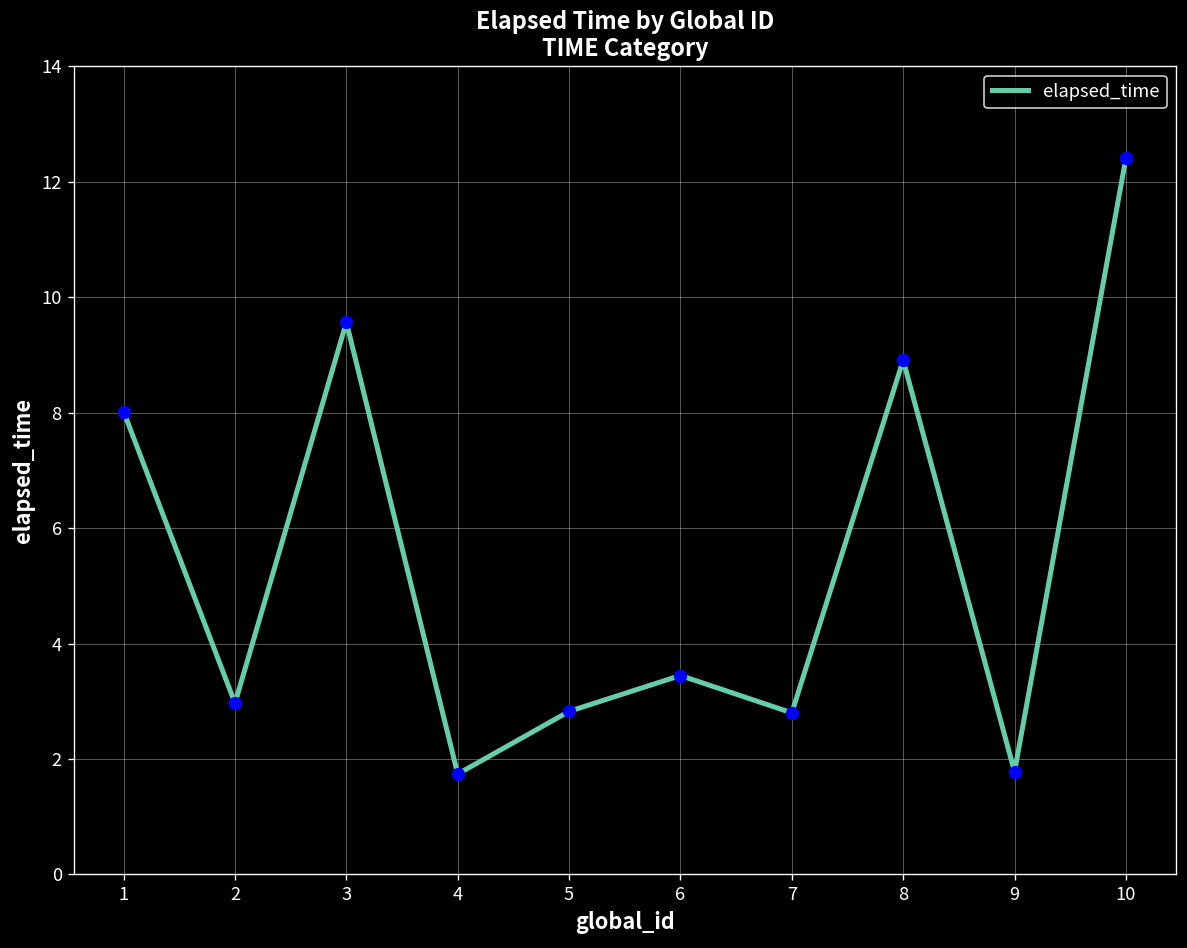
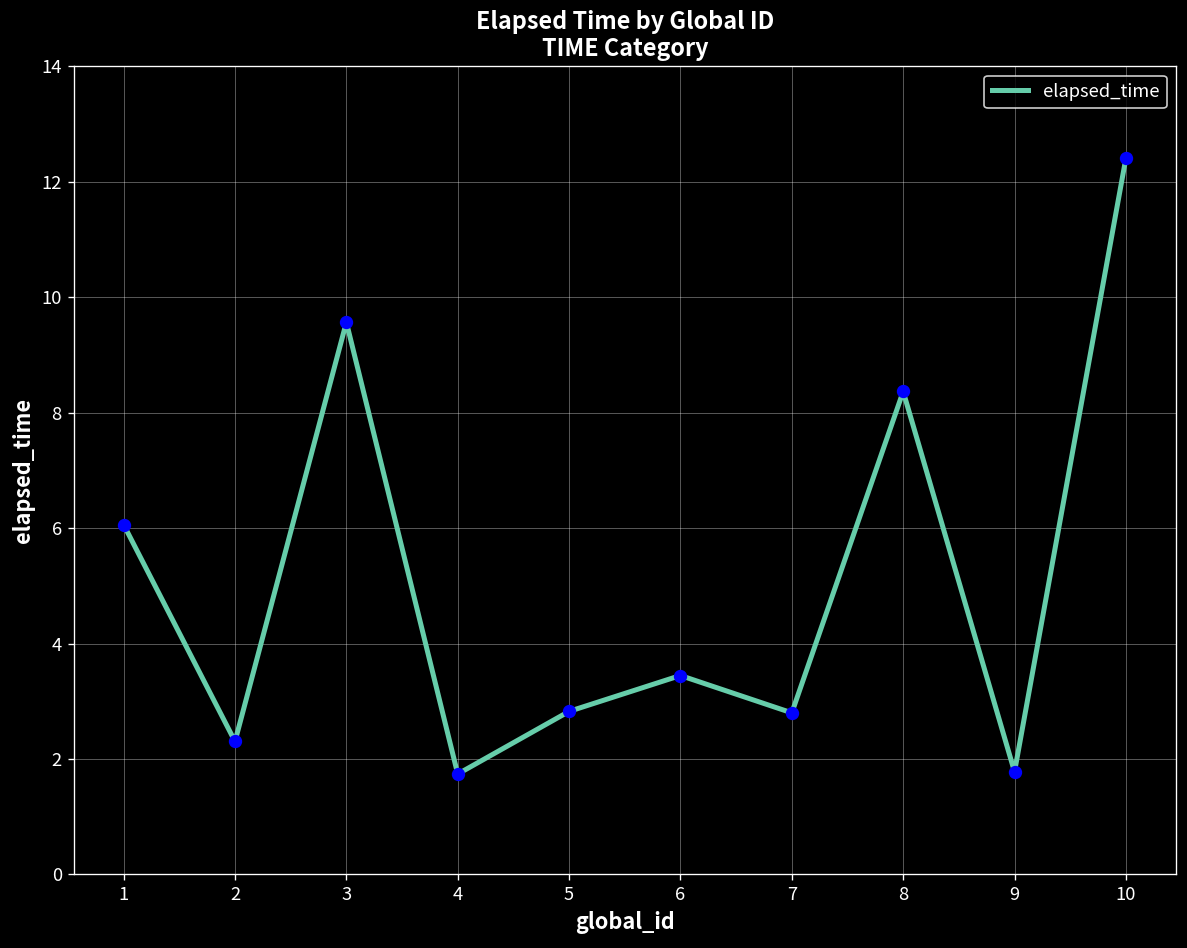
1: 8.0 -> 6.1
2: 3.0 -> 2.3
8: 8.9 -> 8.4
